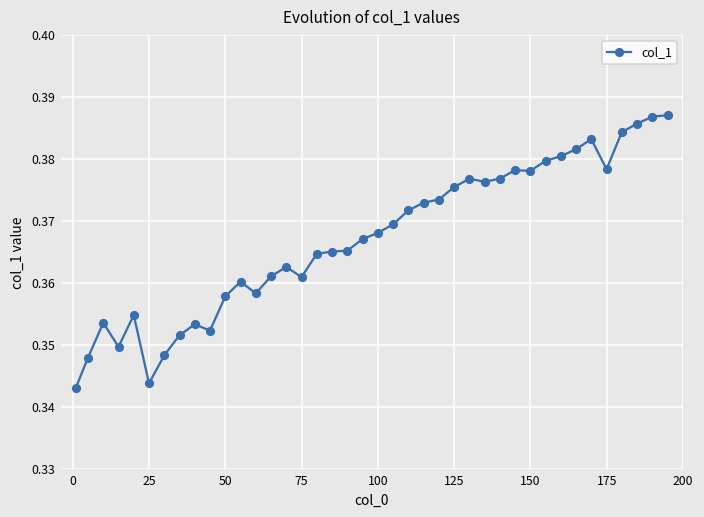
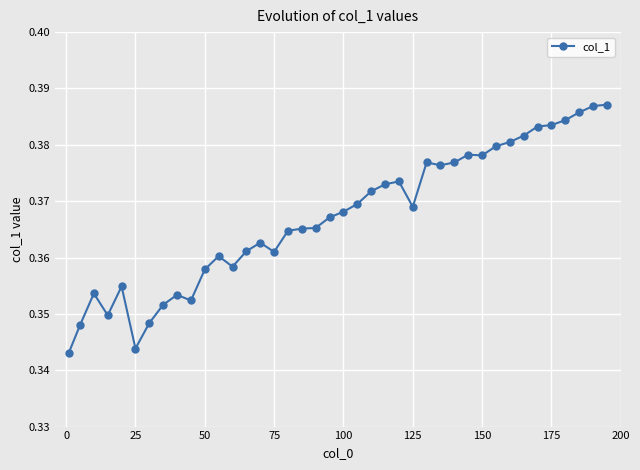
125: 0.376 -> 0.369
175: 0.378 -> 0.384
